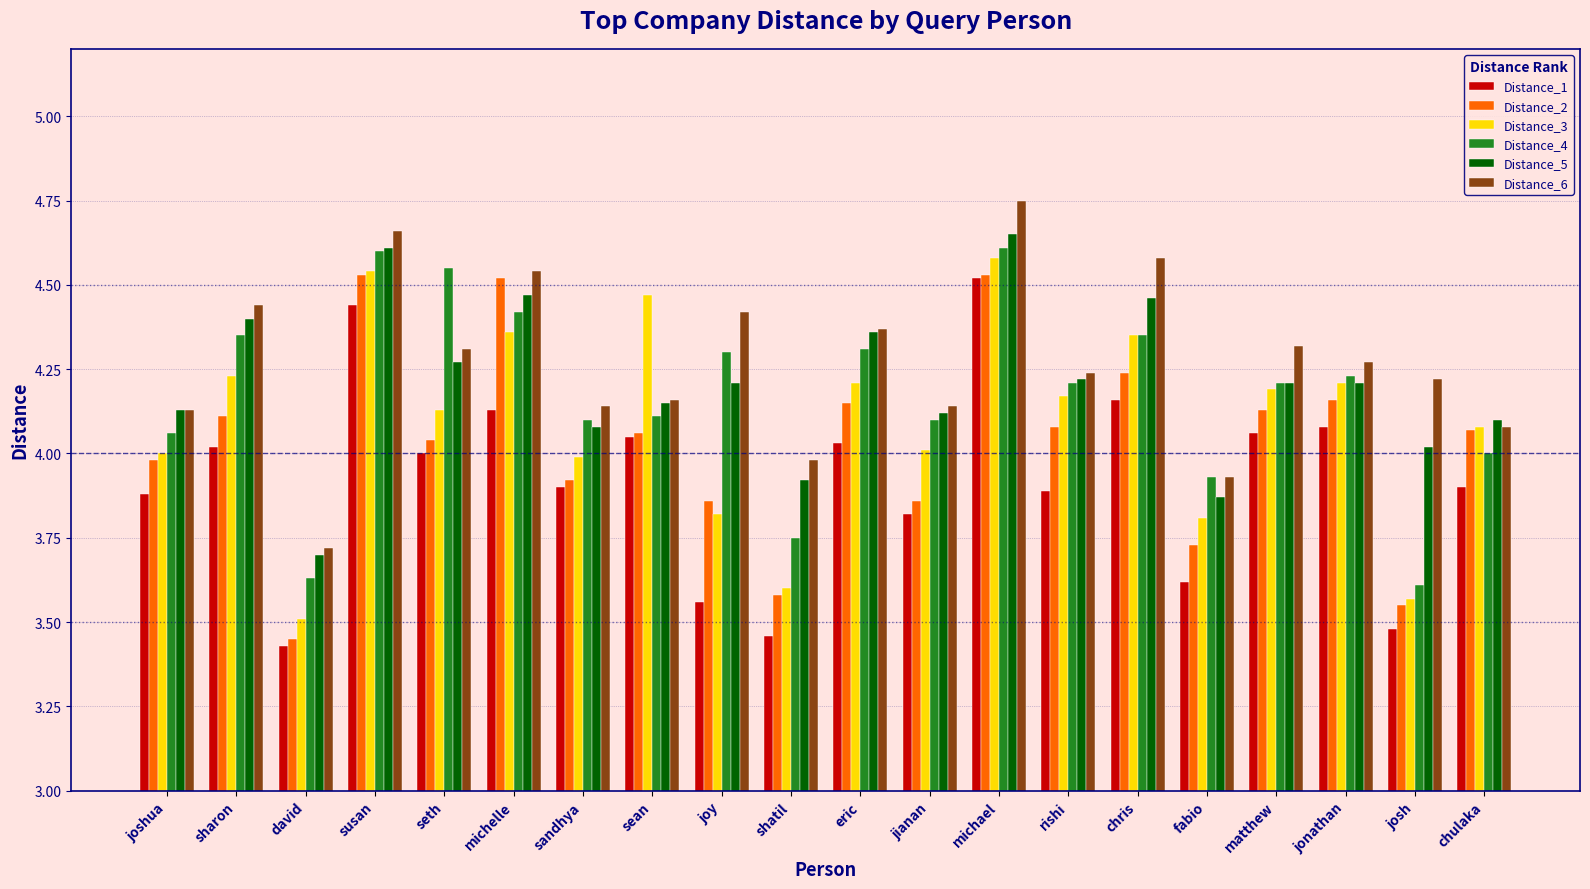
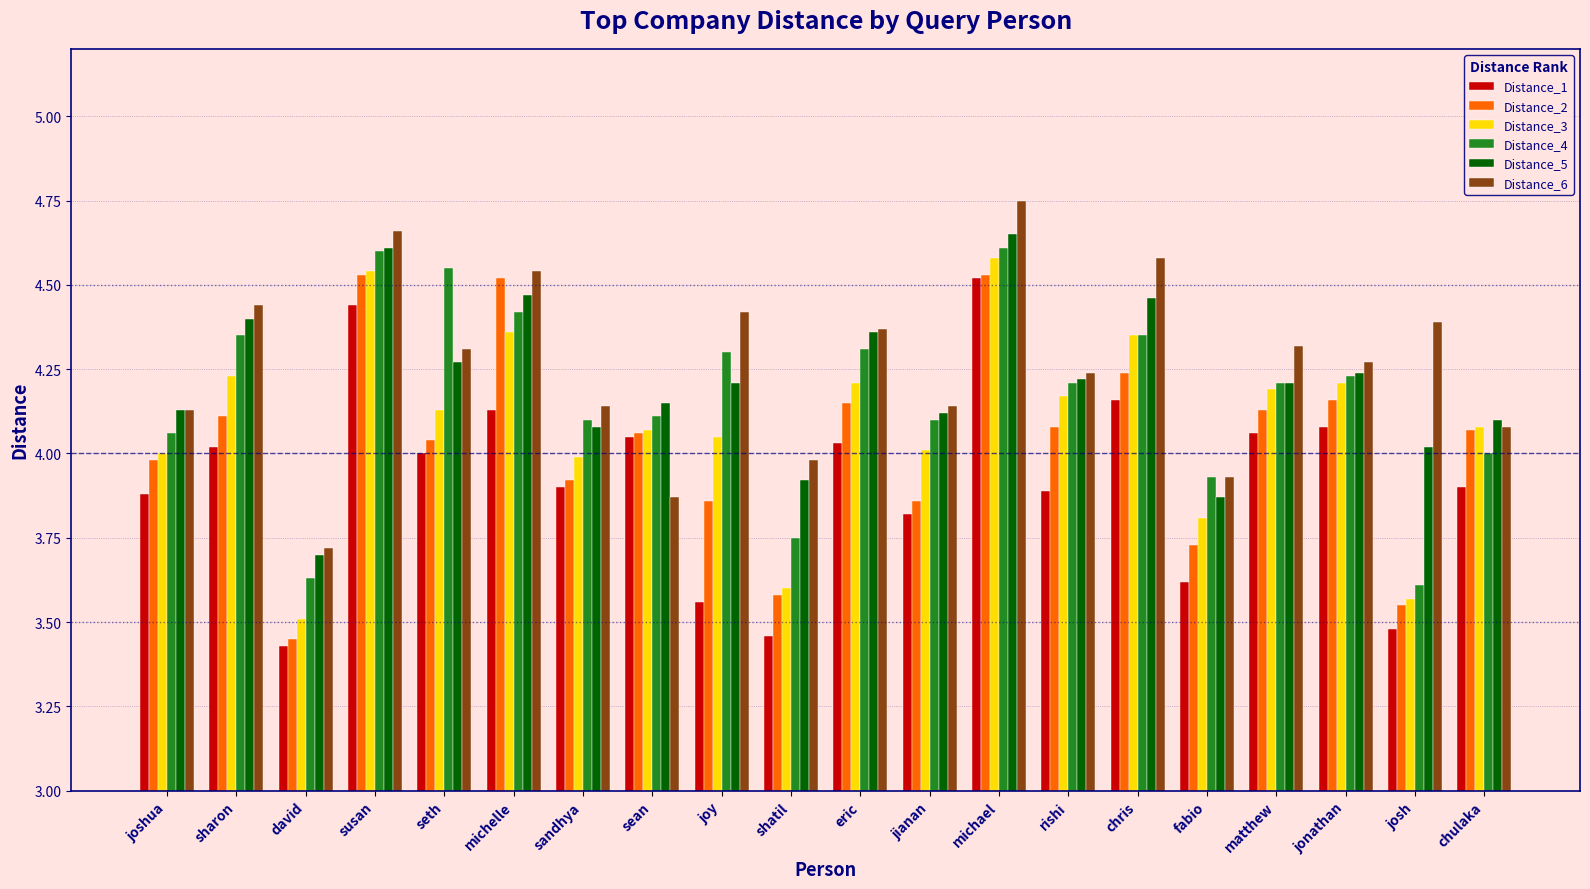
Distance_3, sean: 4.47 -> 4.07
Distance_6, sean: 4.16 -> 3.87
Distance_3, joy: 3.82 -> 4.05
Distance_5, jonathan: 4.21 -> 4.24
Distance_6, josh: 4.22 -> 4.39
